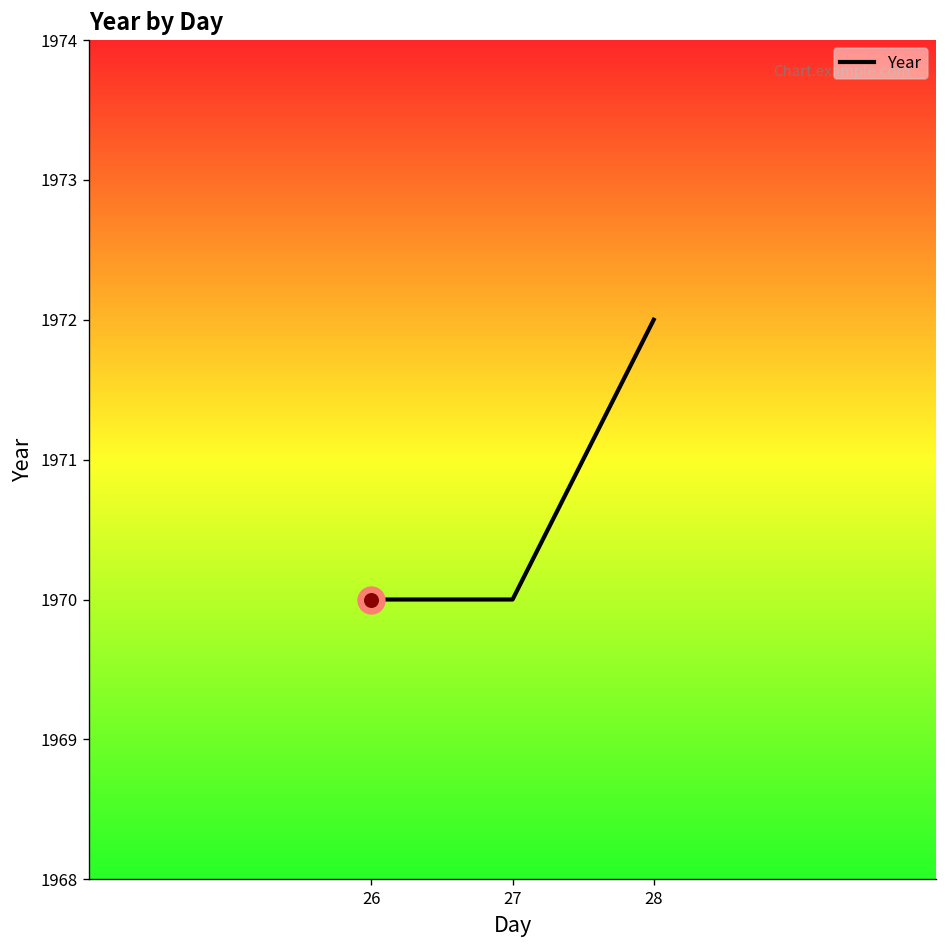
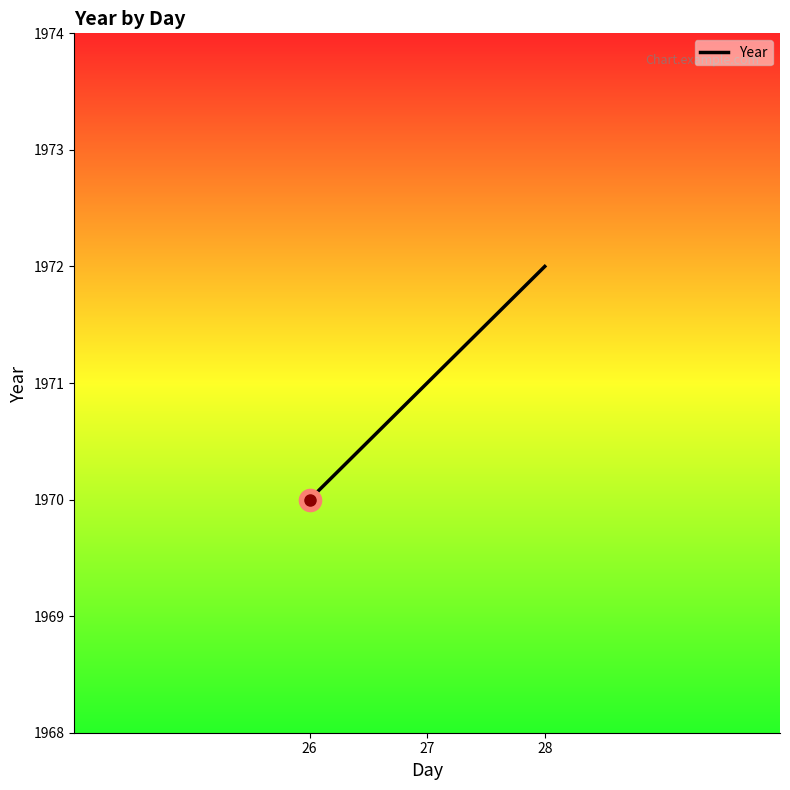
Year, 27: 1970 -> 1971
